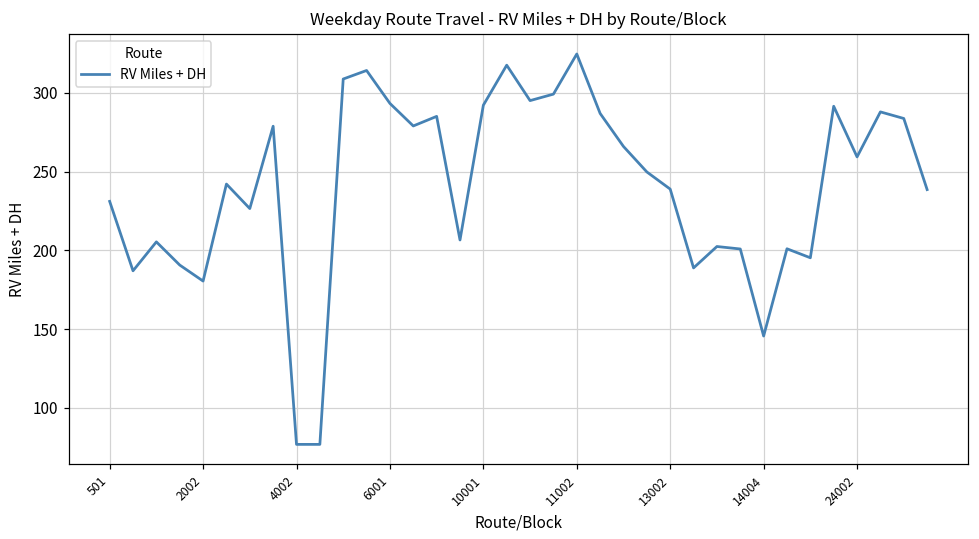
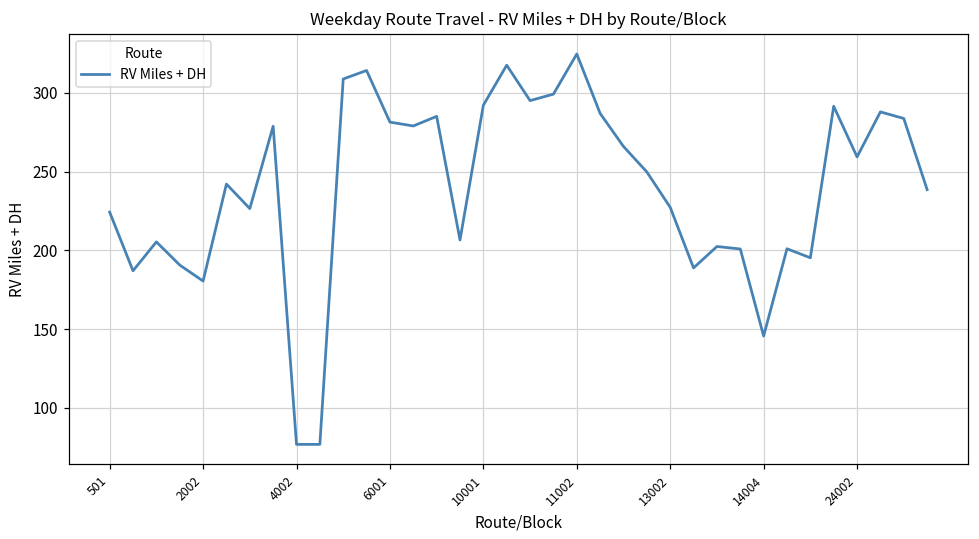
501: 231 -> 224
6001: 293 -> 281
13002: 239 -> 227
